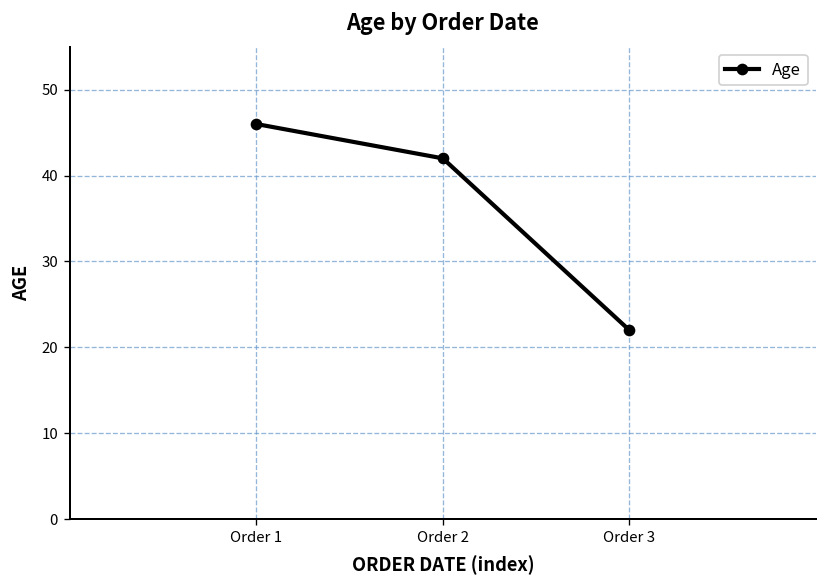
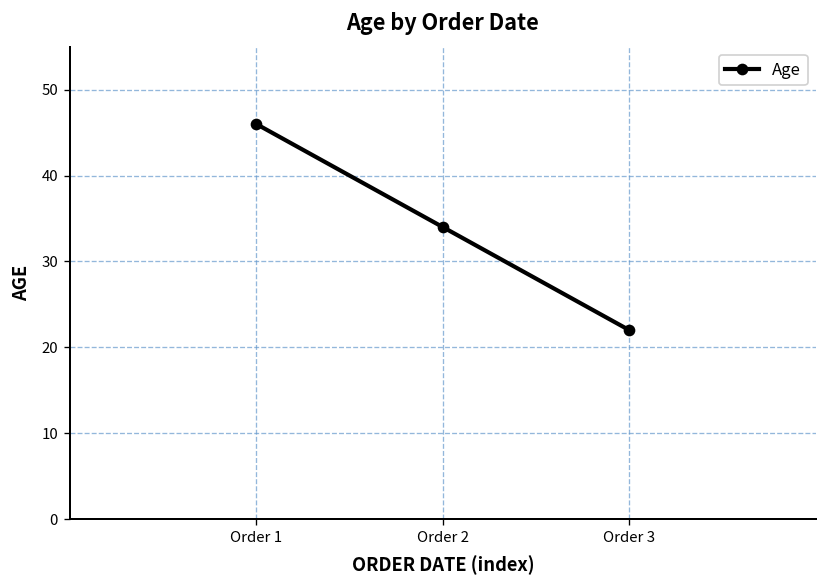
Order 2: 42 -> 34
